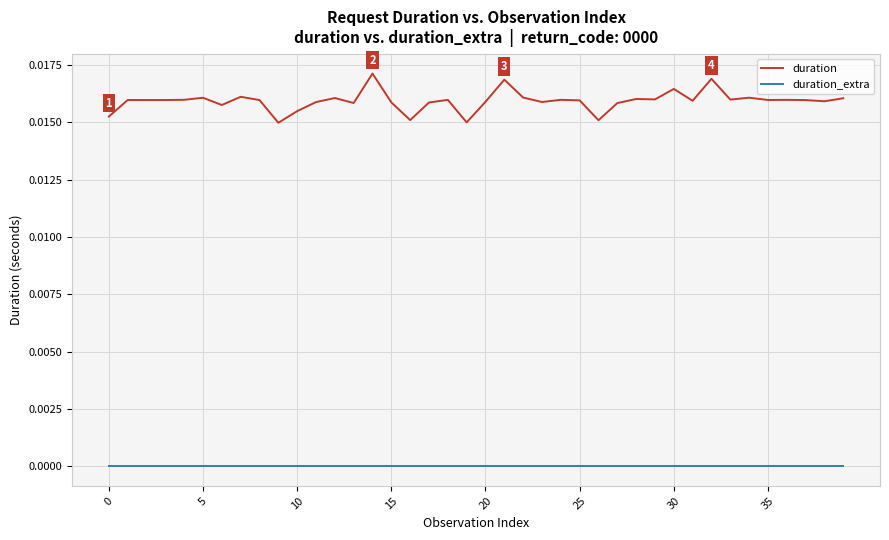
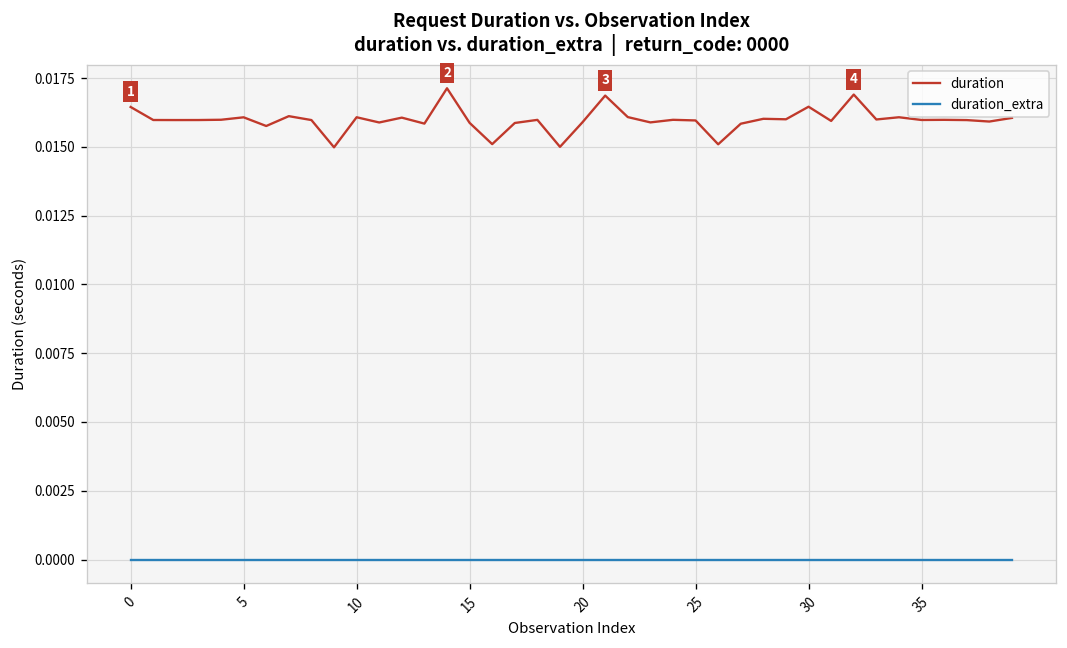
duration, 0: 0.0153 -> 0.0164
duration, 10: 0.0155 -> 0.0161
